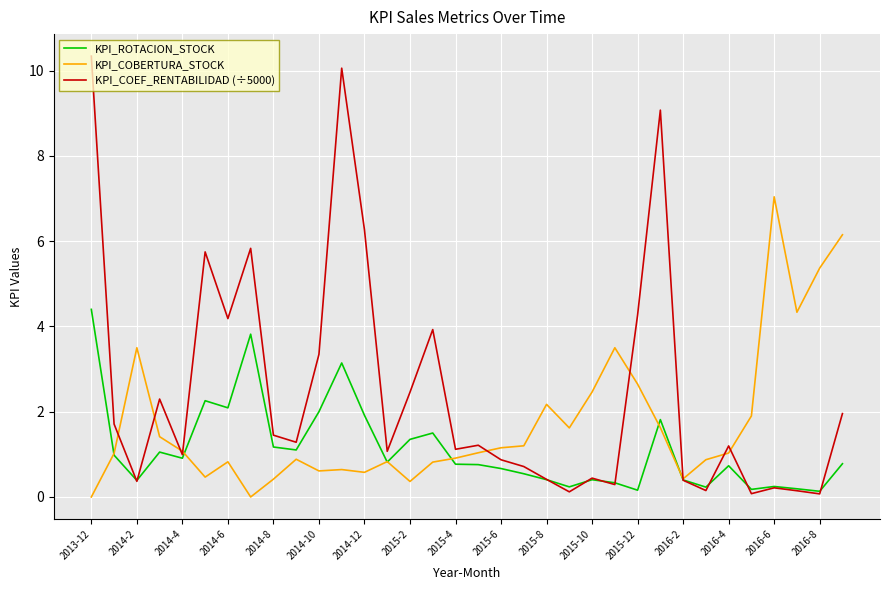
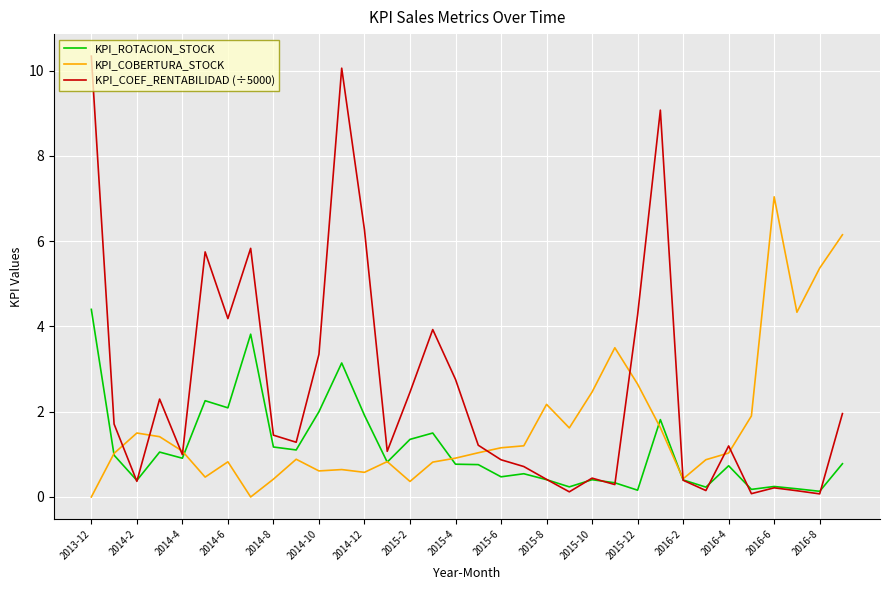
KPI_COBERTURA_STOCK, 2014-2: 3.5 -> 1.5
KPI_COEF_RENTABILIDAD (÷5000), 2015-4: 1.1 -> 2.8
KPI_ROTACION_STOCK, 2015-6: 0.7 -> 0.5
